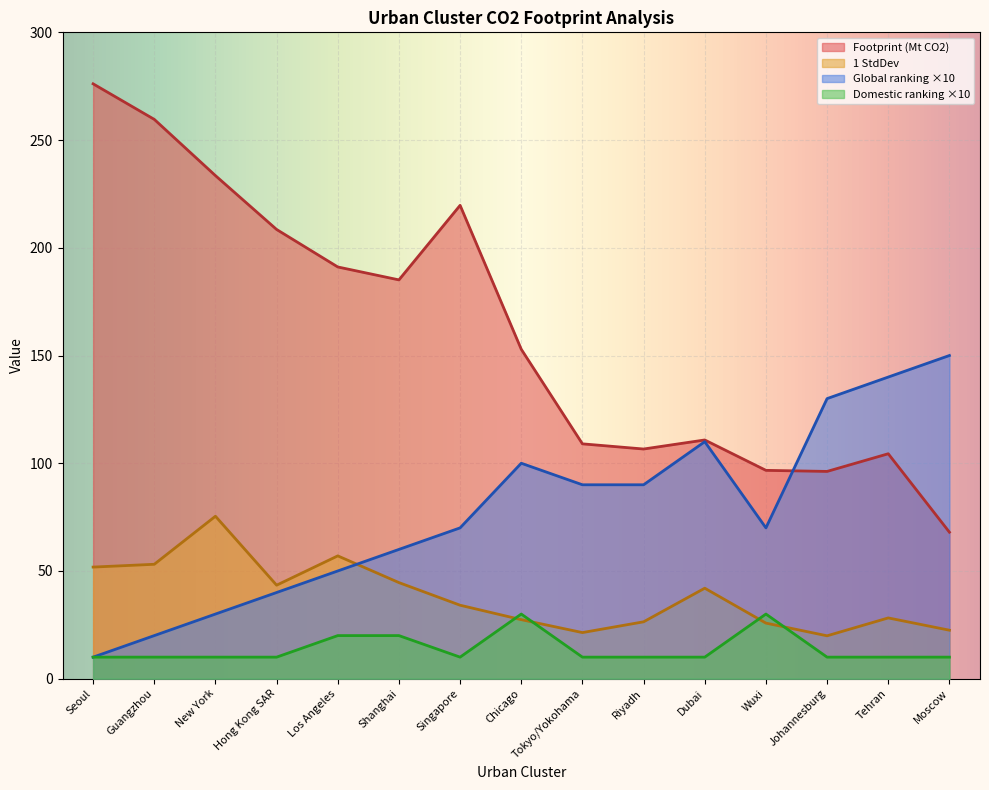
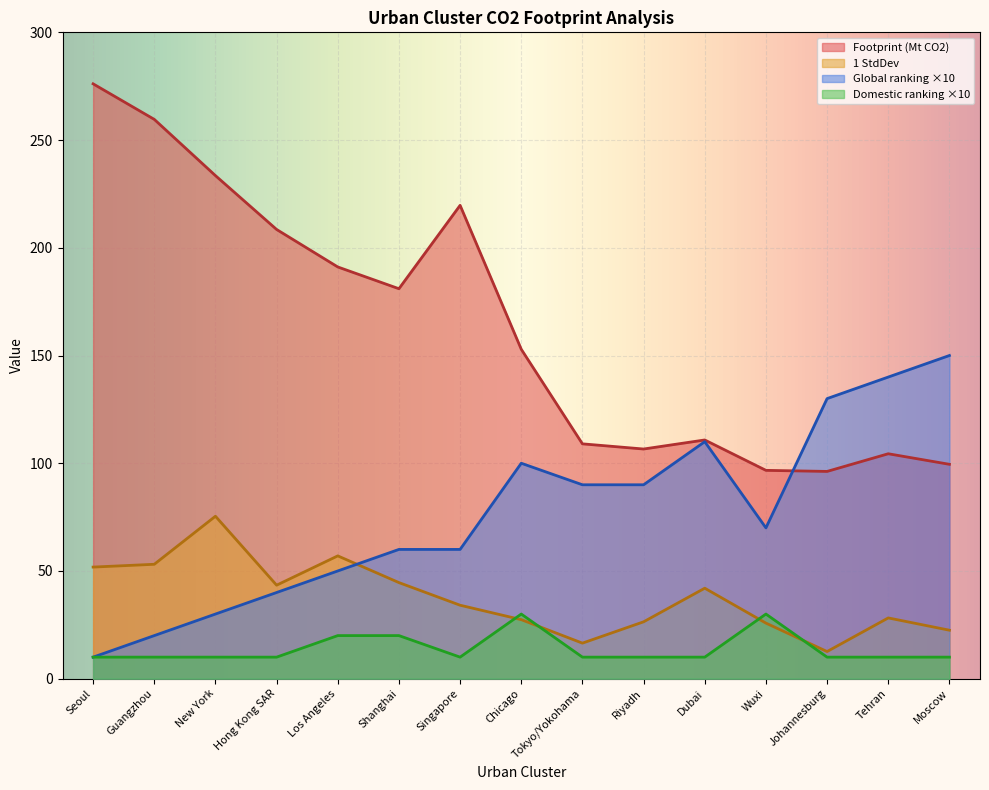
Footprint (Mt CO2), Shanghai: 185 -> 181
Global ranking ×10, Singapore: 70 -> 60
1 StdDev, Tokyo/Yokohama: 21 -> 17
1 StdDev, Johannesburg: 20 -> 13
Footprint (Mt CO2), Moscow: 68 -> 100
